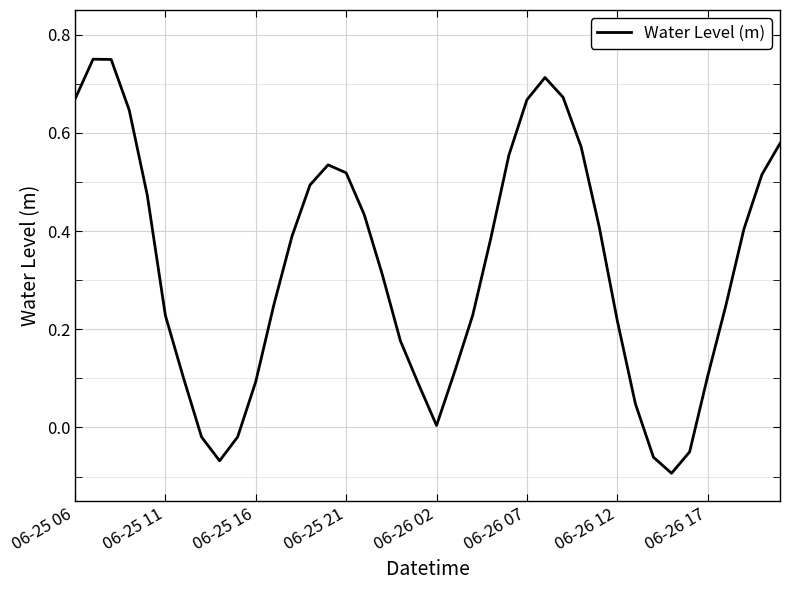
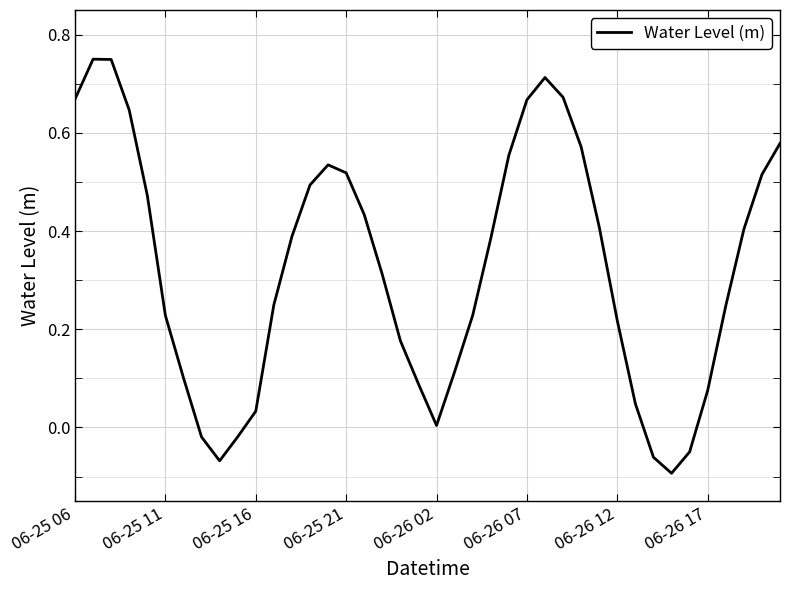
06-25 16: 0.09 -> 0.03
06-26 17: 0.10 -> 0.08
